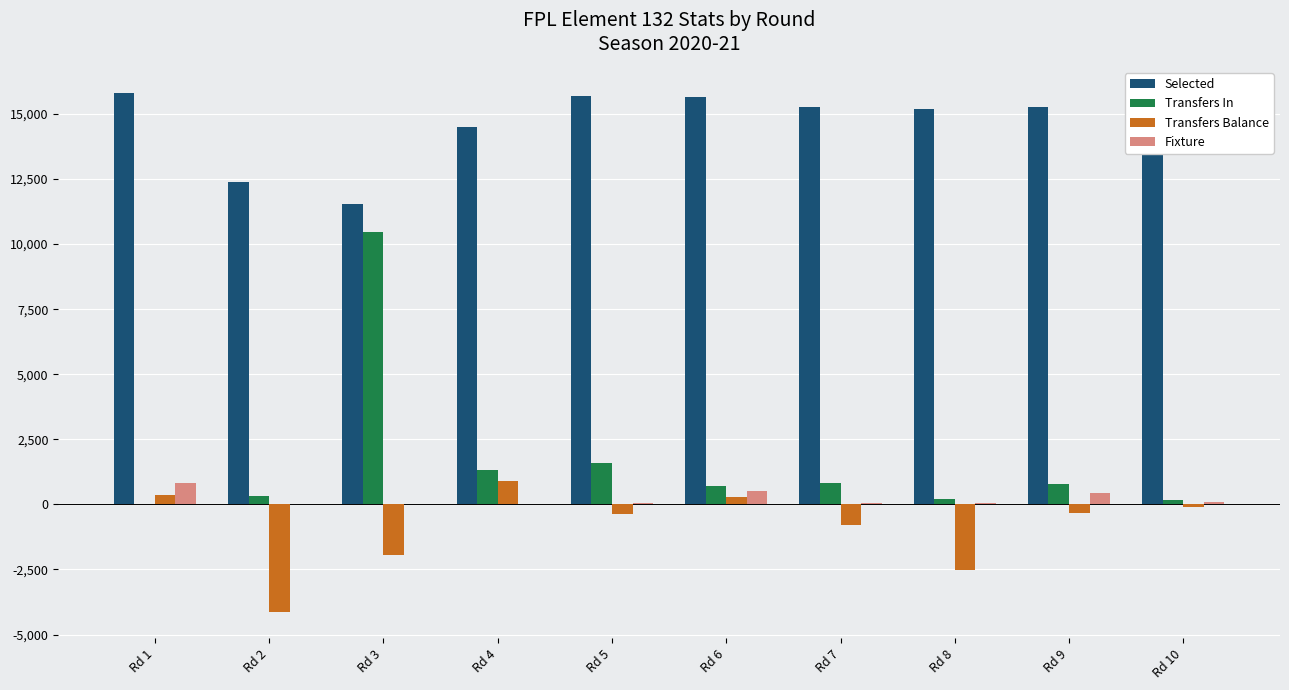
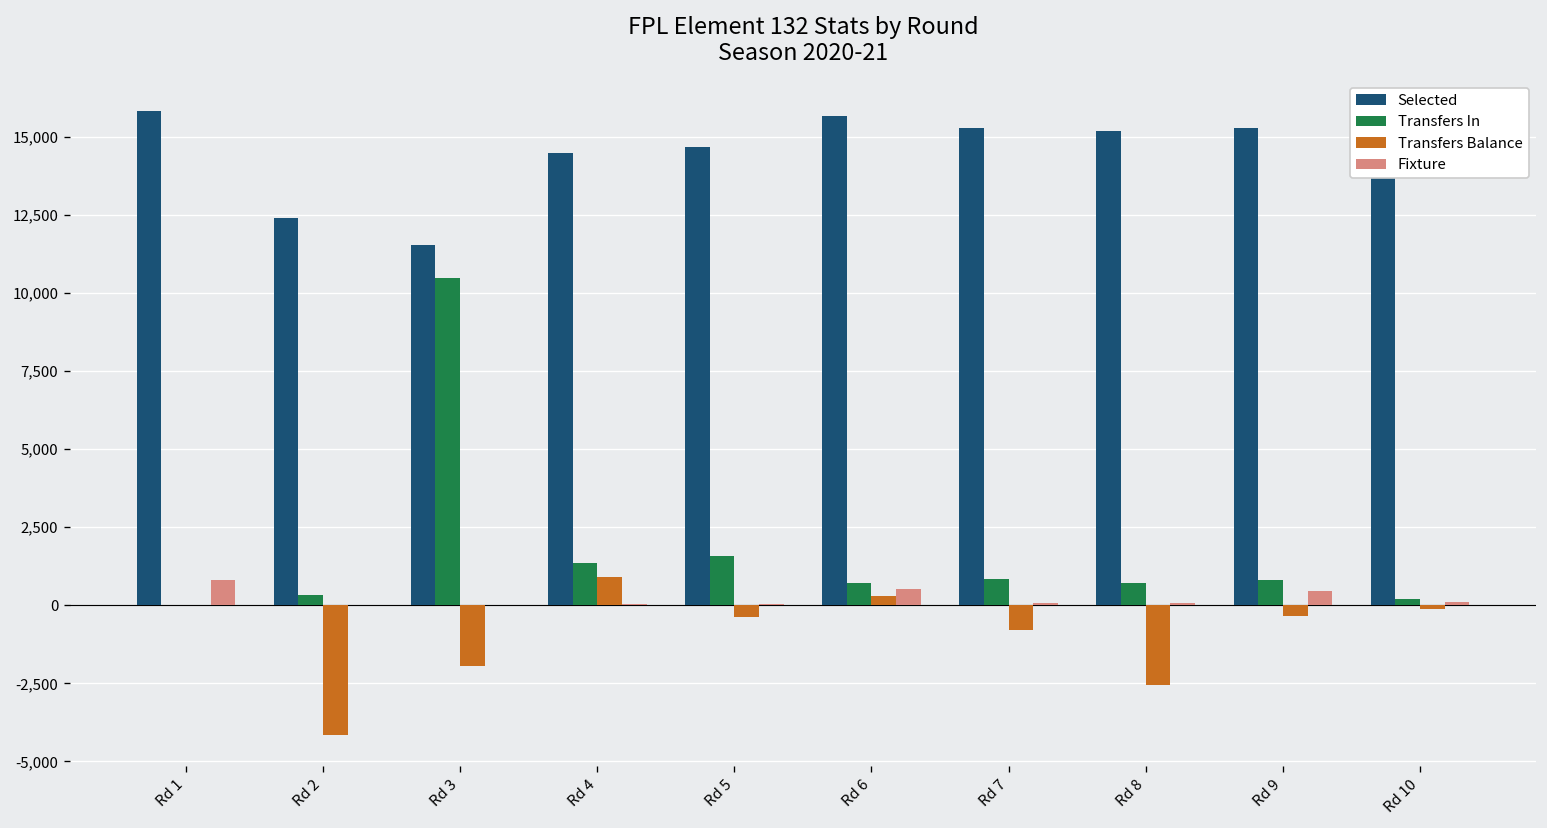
Transfers Balance, Rd 1: 400 -> 0
Selected, Rd 5: 15,700 -> 14,700
Transfers In, Rd 8: 200 -> 700
